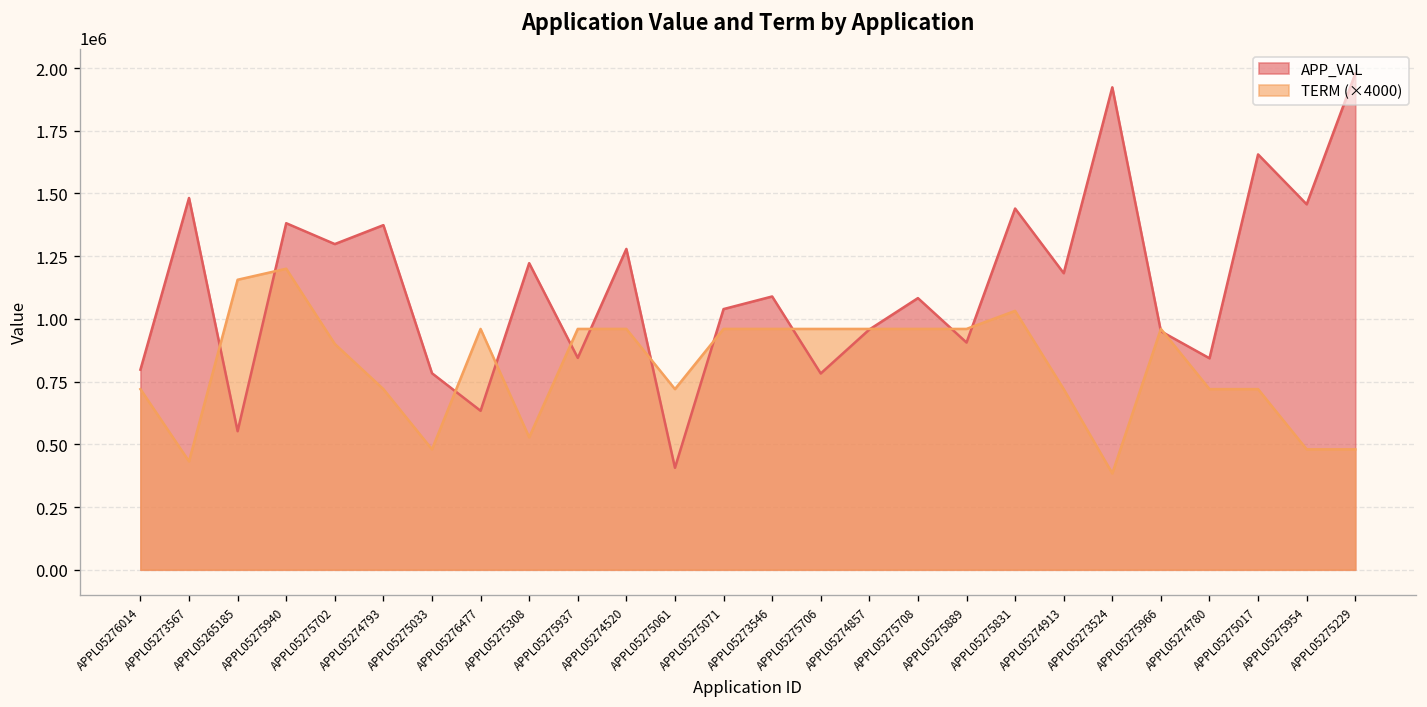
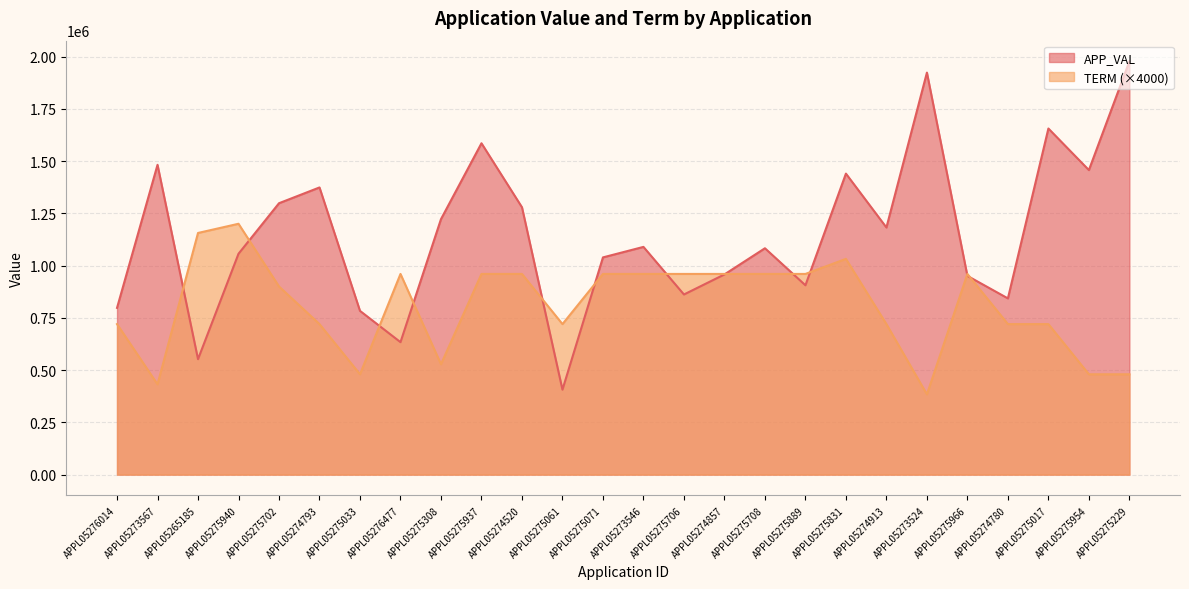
APP_VAL, APPL05275940: 1380000 -> 1060000
APP_VAL, APPL05275937: 840000 -> 1590000
APP_VAL, APPL05275706: 780000 -> 860000
